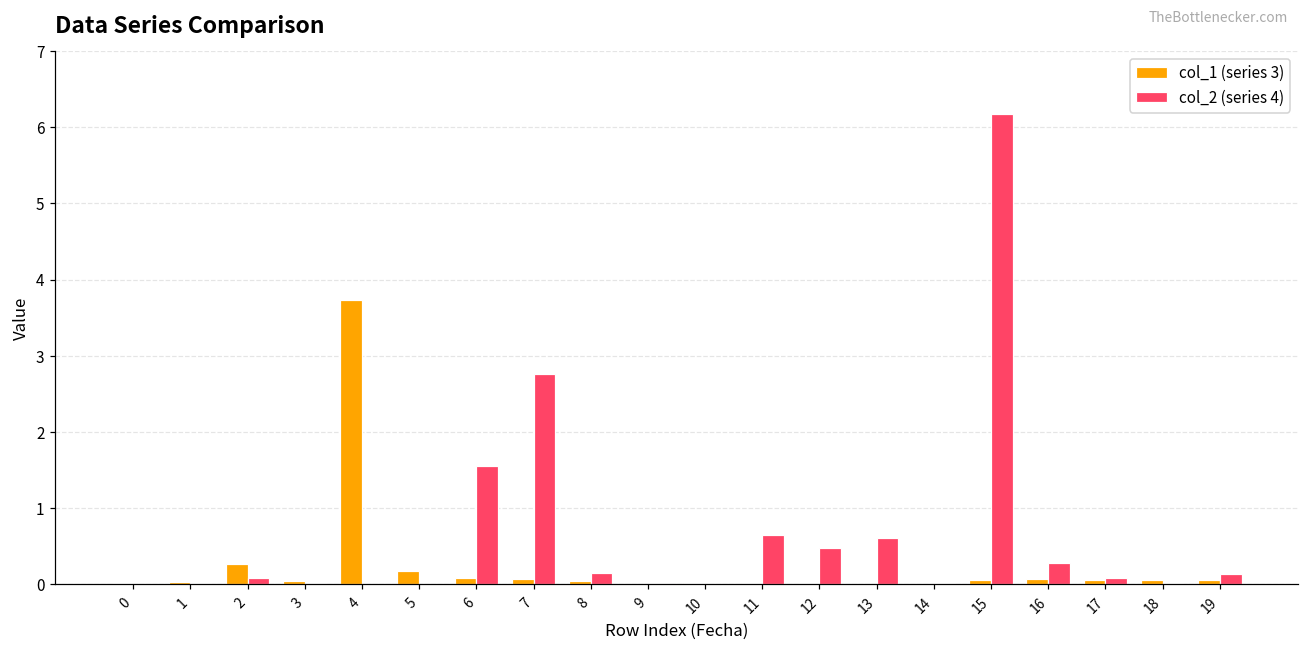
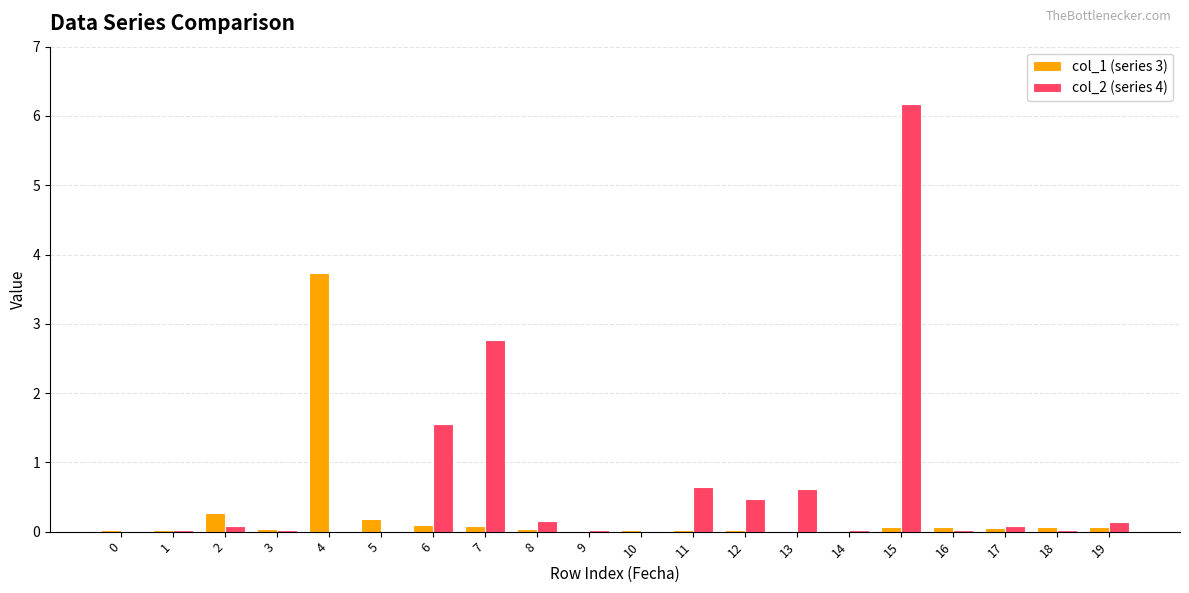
col_2 (series 4), 16: 0.3 -> 0.0
